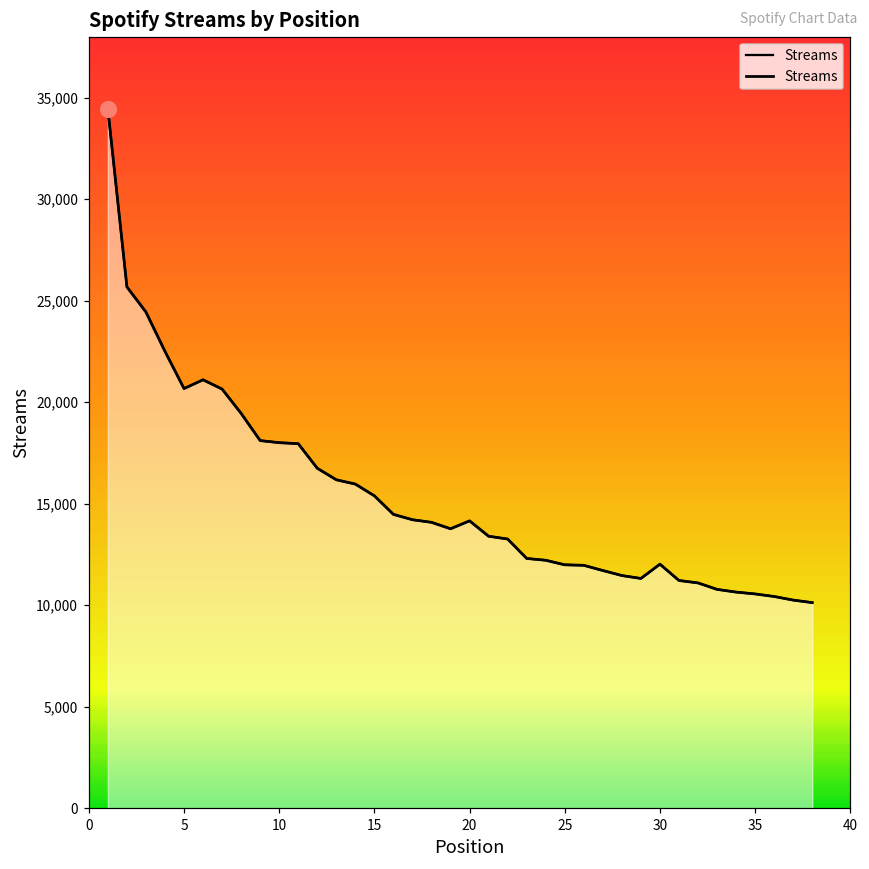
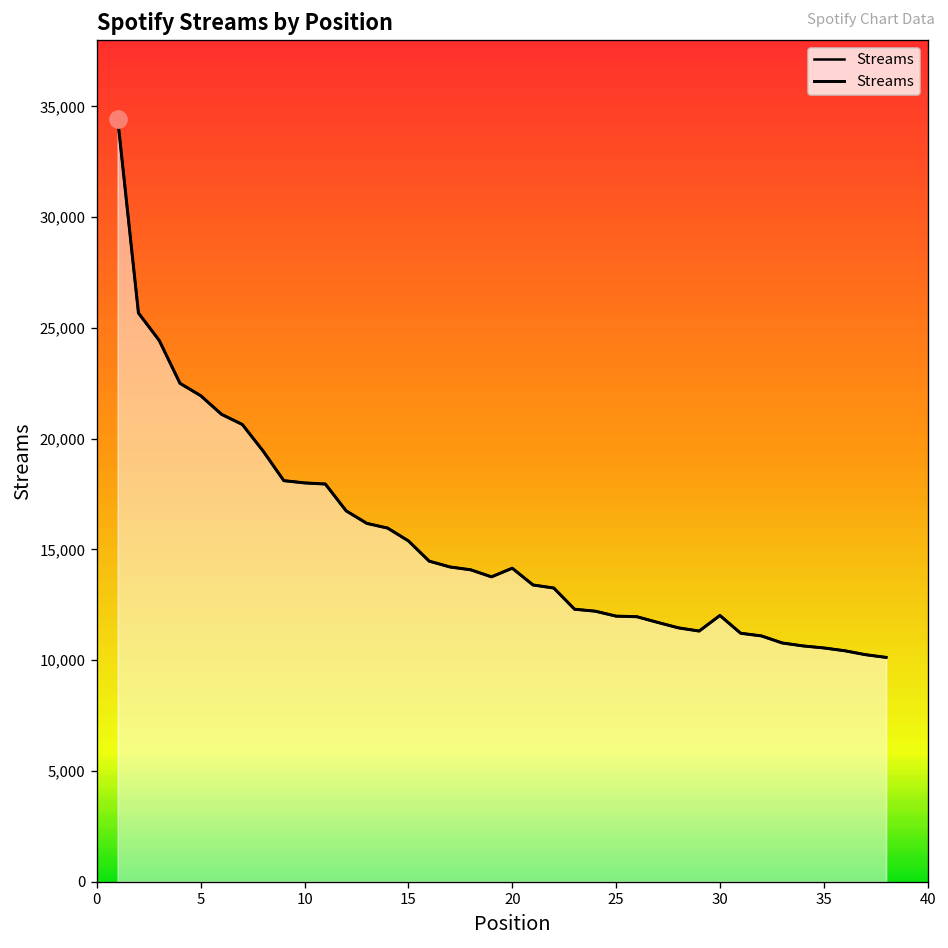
Streams, 5: 20,700 -> 21,900
